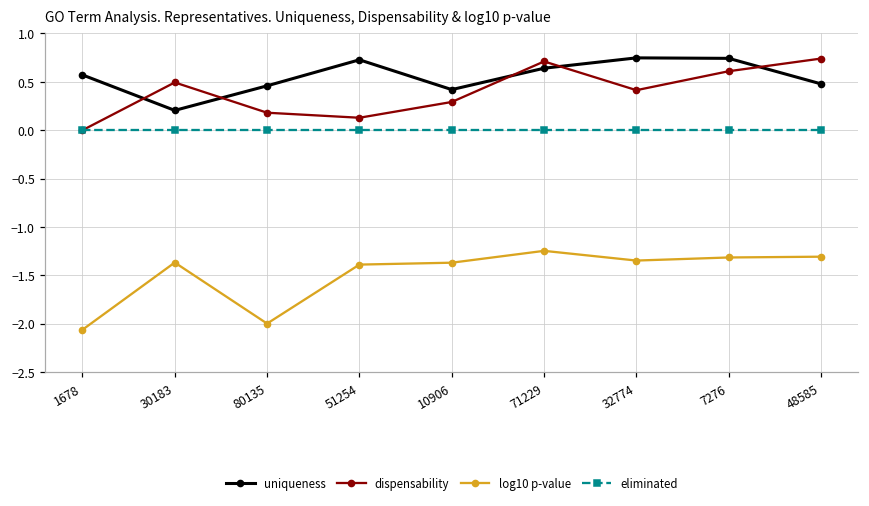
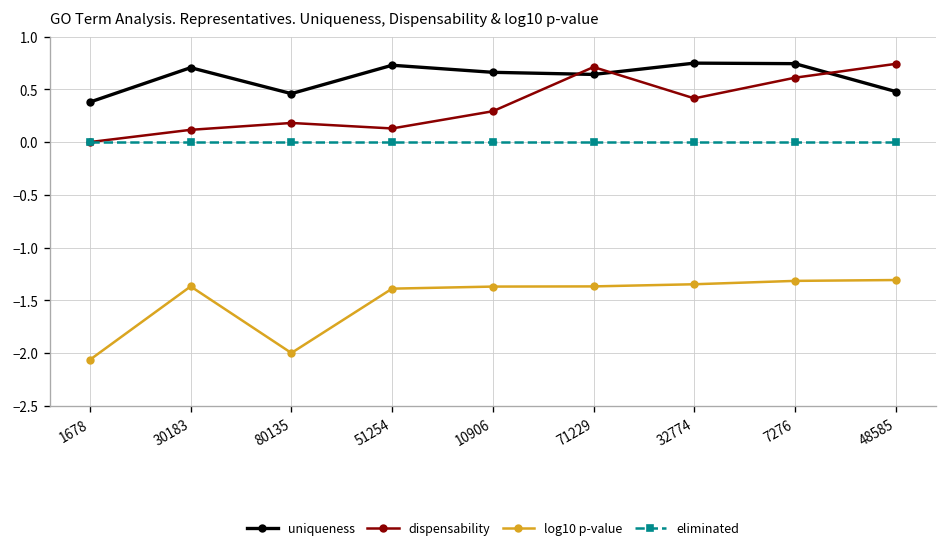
uniqueness, 1678: 0.6 -> 0.4
uniqueness, 30183: 0.2 -> 0.7
dispensability, 30183: 0.5 -> 0.1
uniqueness, 10906: 0.4 -> 0.7
log10 p-value, 71229: -1.2 -> -1.4
